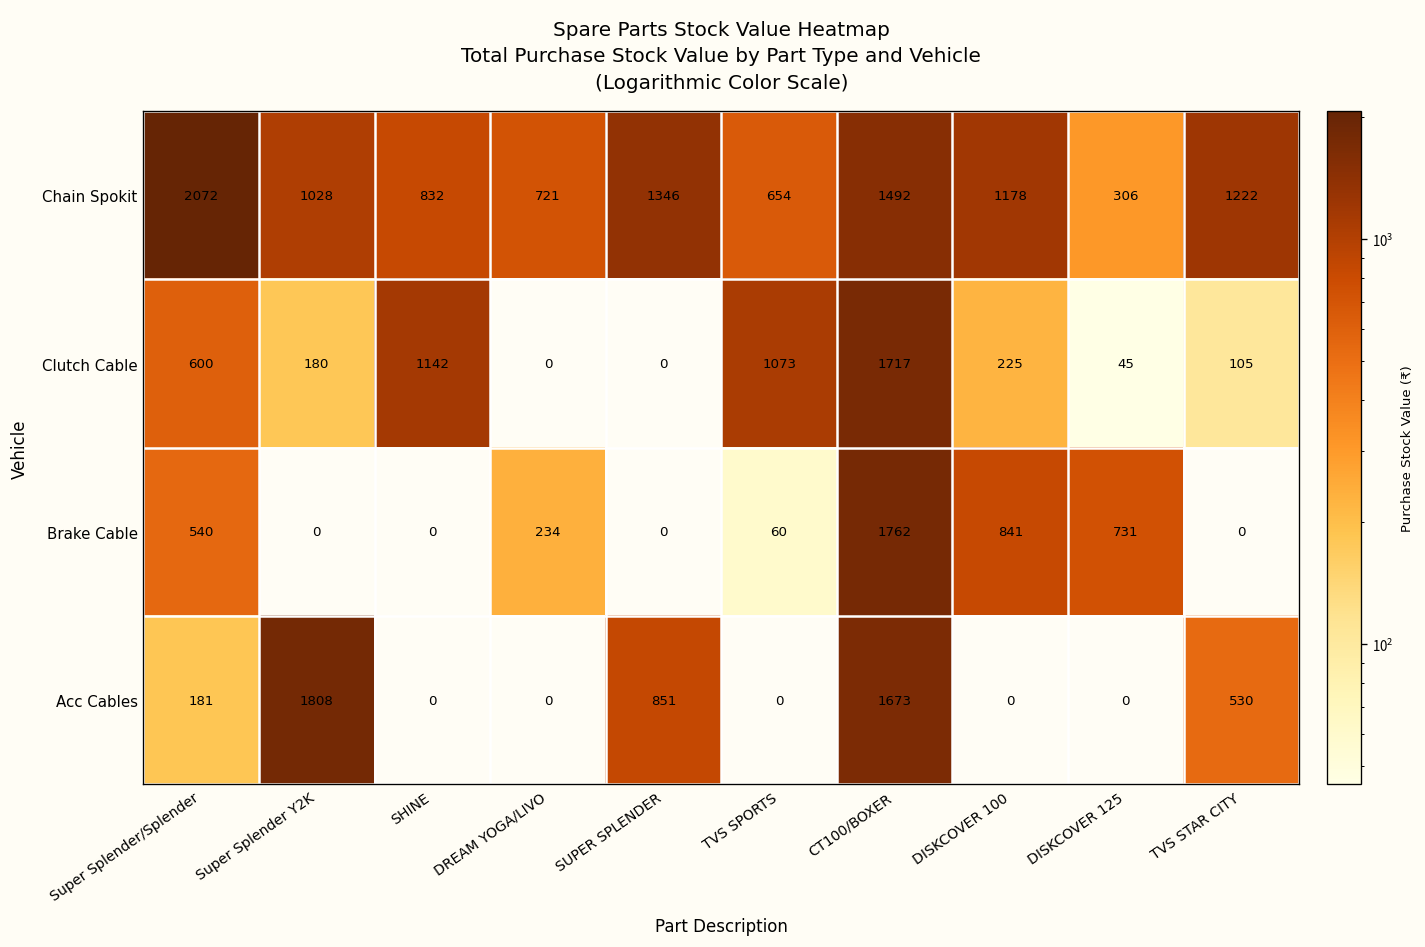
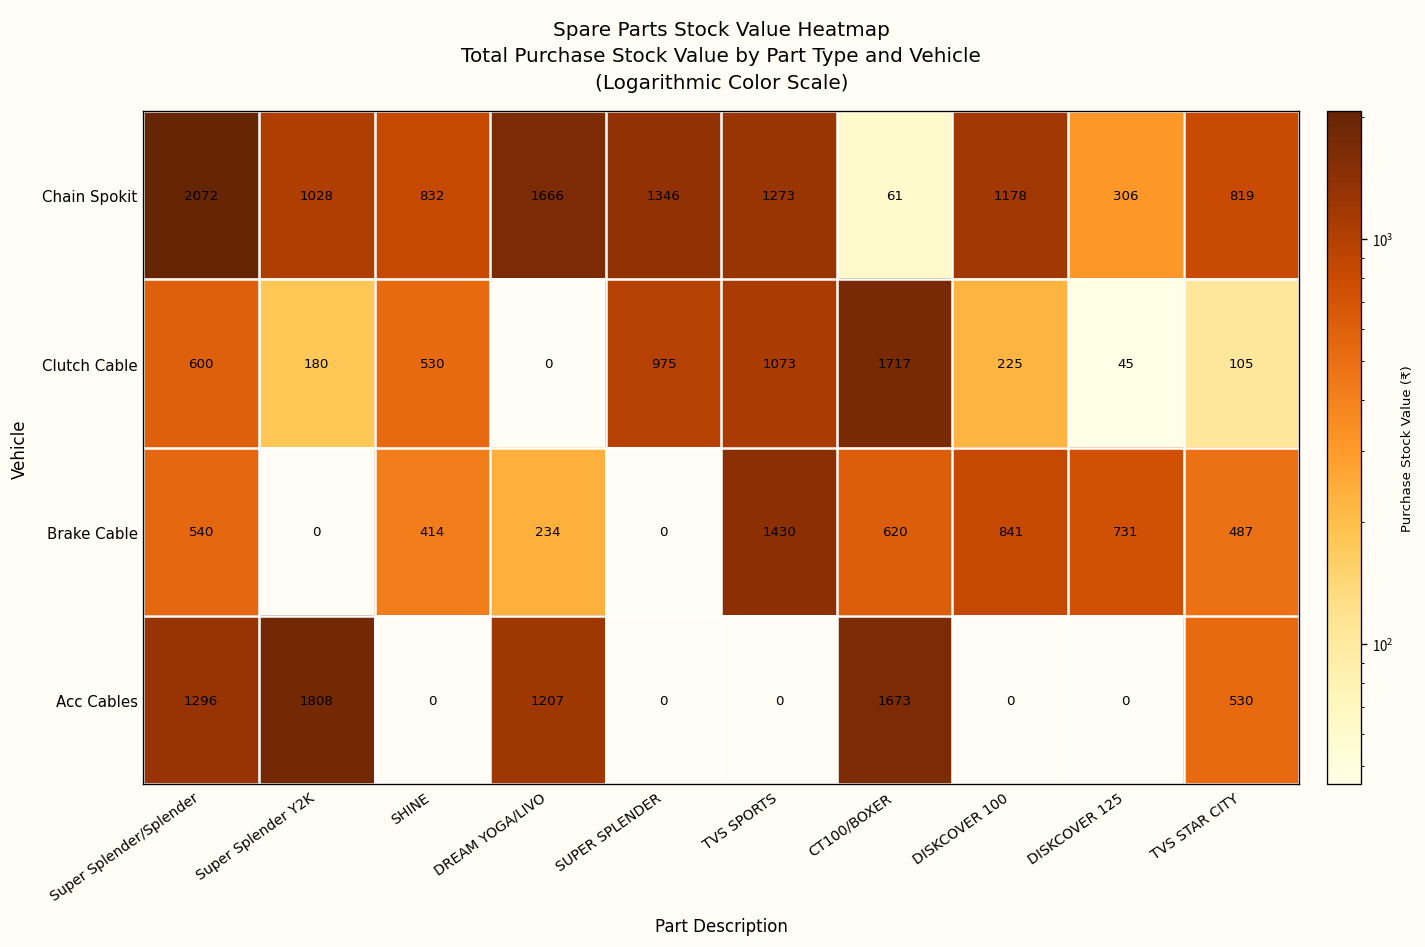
Chain Spokit, DREAM YOGA/LIVO: 721 -> 1666
Chain Spokit, TVS SPORTS: 654 -> 1273
Chain Spokit, CT100/BOXER: 1492 -> 61
Chain Spokit, TVS STAR CITY: 1222 -> 819
Clutch Cable, SHINE: 1142 -> 530
Clutch Cable, SUPER SPLENDER: 0 -> 975
Brake Cable, SHINE: 0 -> 414
Brake Cable, TVS SPORTS: 60 -> 1430
Brake Cable, CT100/BOXER: 1762 -> 620
Brake Cable, TVS STAR CITY: 0 -> 487
Acc Cables, Super Splender/Splender: 181 -> 1296
Acc Cables, DREAM YOGA/LIVO: 0 -> 1207
Acc Cables, SUPER SPLENDER: 851 -> 0
